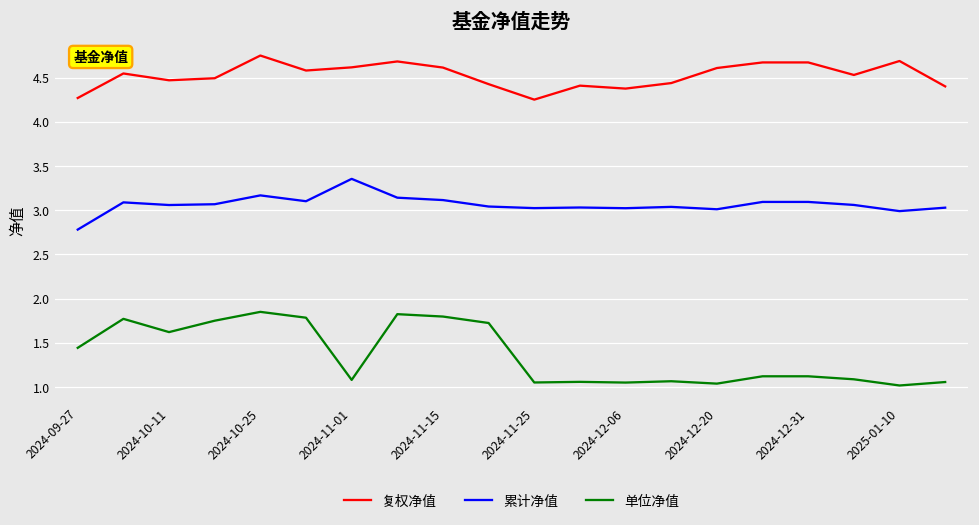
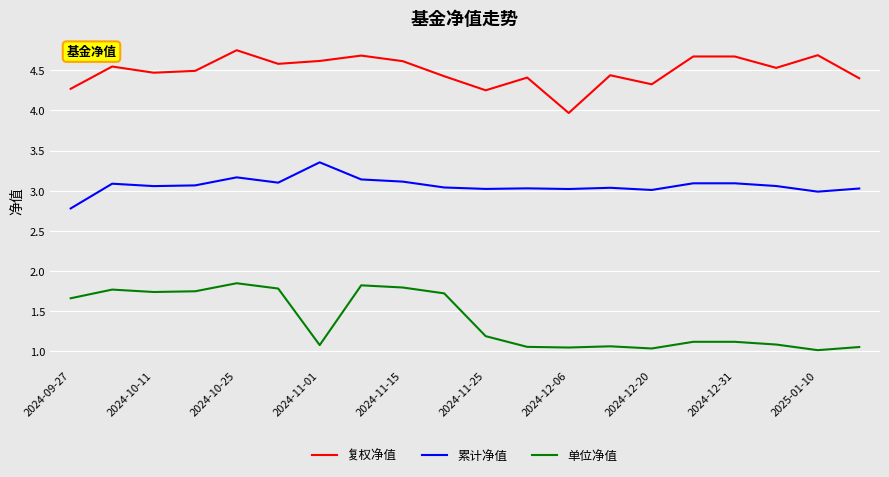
单位净值, 2024-09-27: 1.4 -> 1.7
单位净值, 2024-10-11: 1.6 -> 1.7
单位净值, 2024-11-25: 1.1 -> 1.2
复权净值, 2024-12-06: 4.4 -> 4.0
复权净值, 2024-12-20: 4.6 -> 4.3
